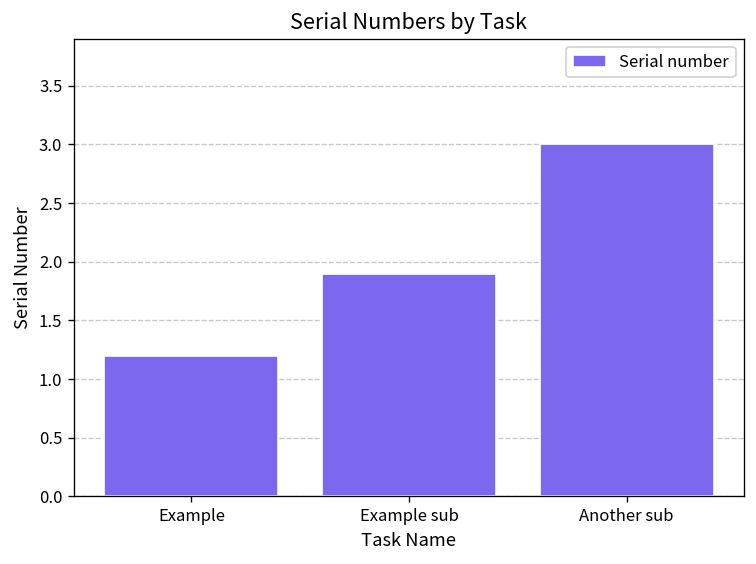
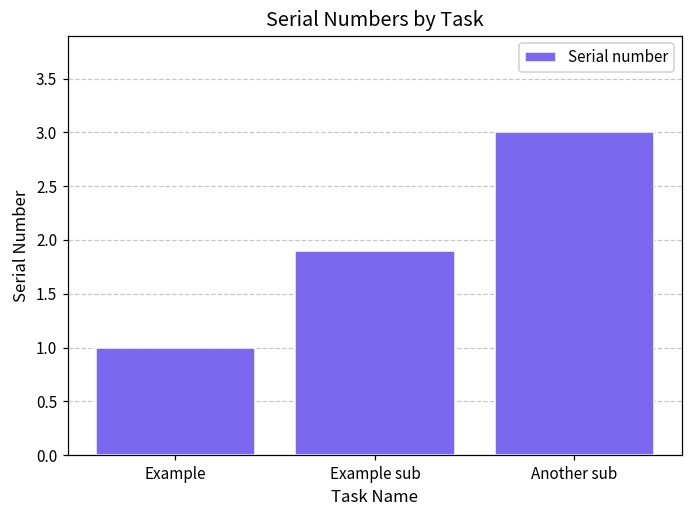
Example: 1.2 -> 1.0
